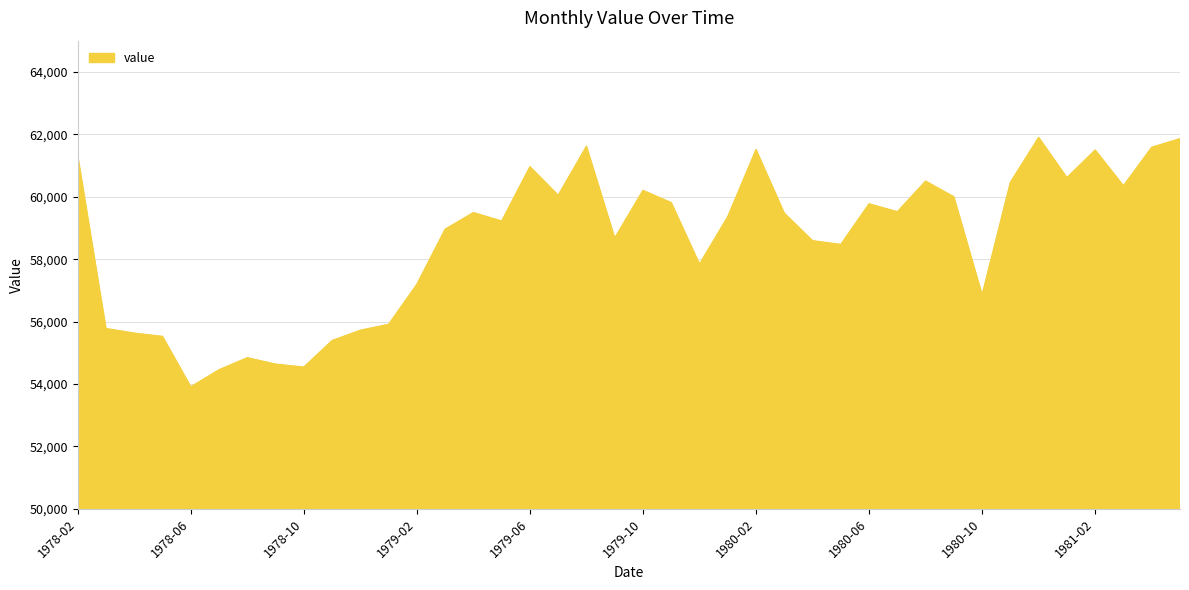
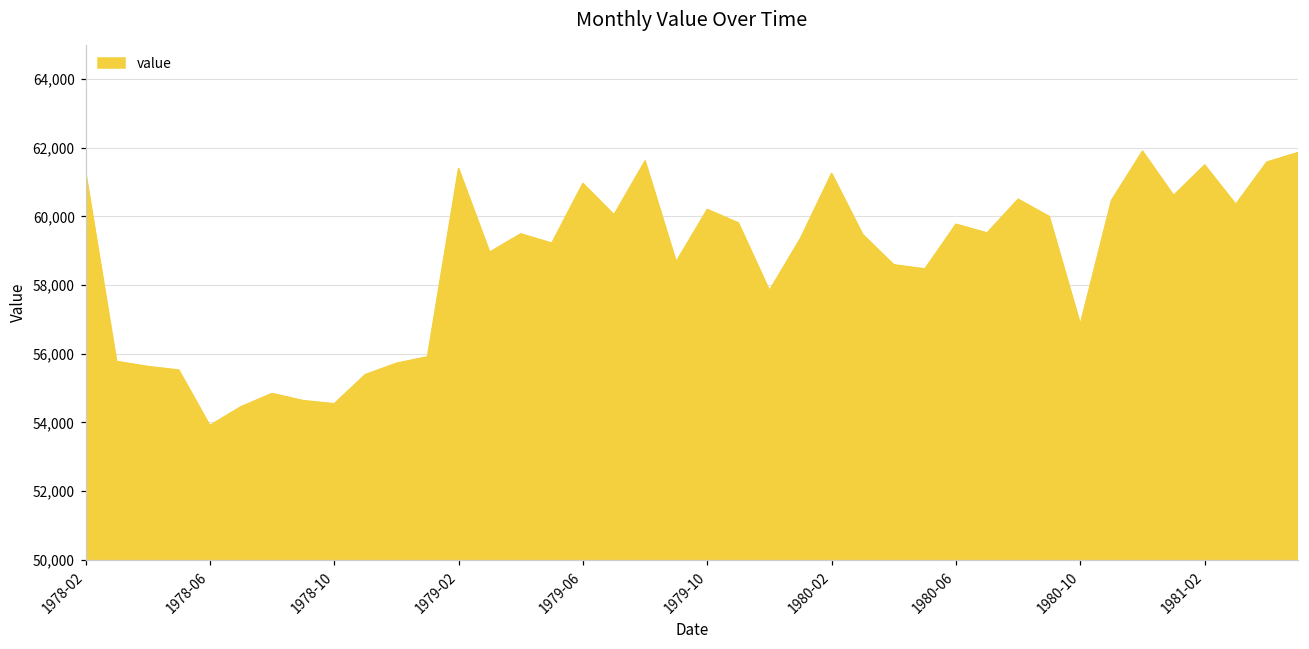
1979-02: 57,200 -> 61,400
1980-02: 61,500 -> 61,300
